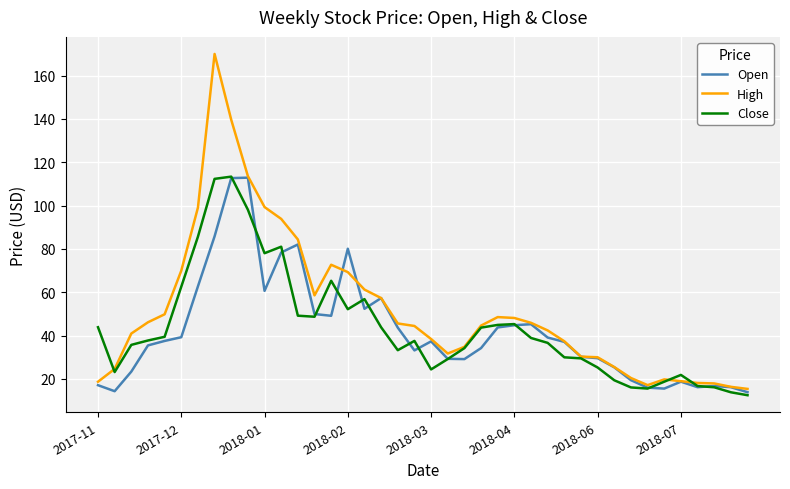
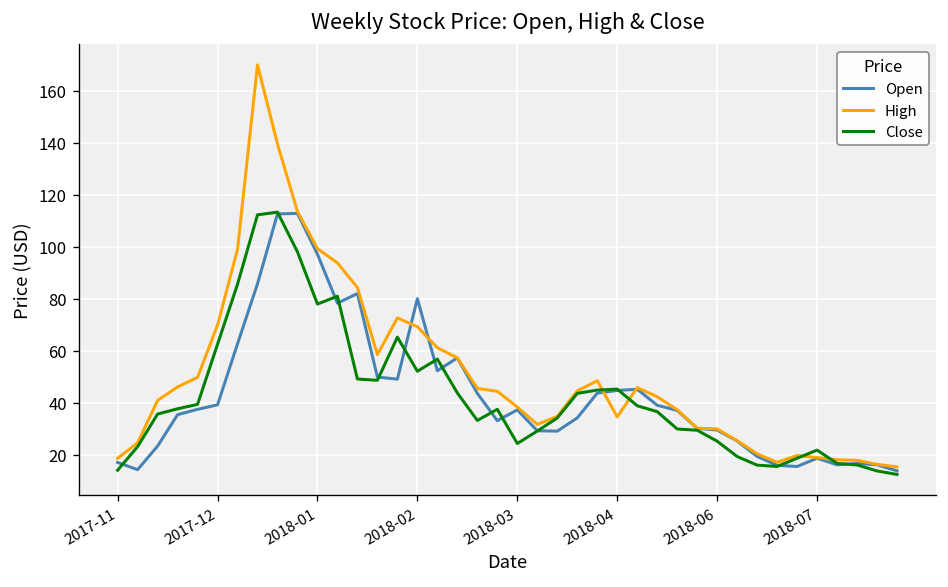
Close, 2017-11: 44 -> 14
Open, 2018-01: 61 -> 97
High, 2018-04: 48 -> 35
